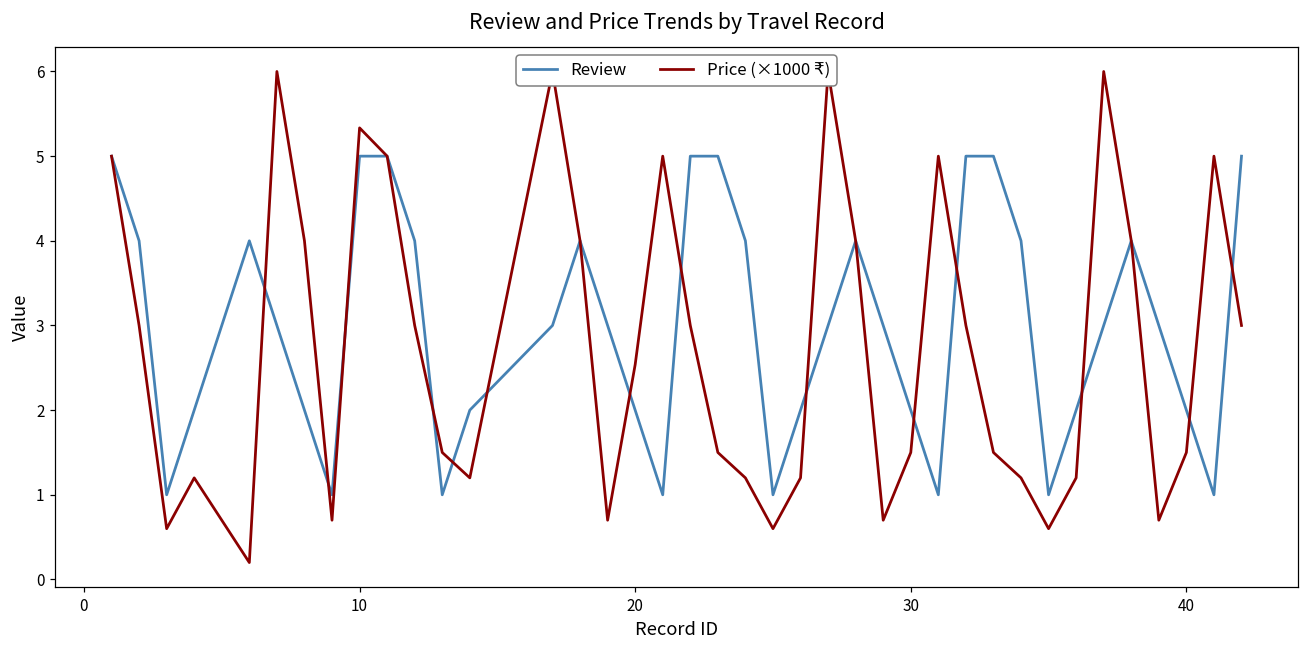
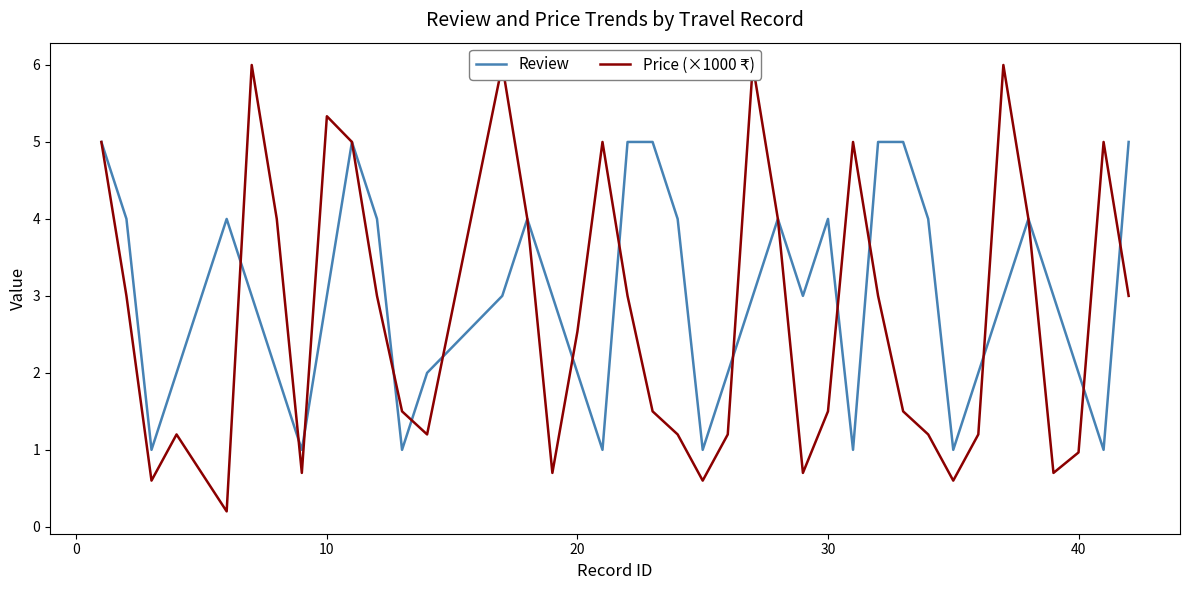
Review, 10: 5 -> 3
Review, 30: 2 -> 4
Price (×1000 ₹), 40: 1.5 -> 1.0
